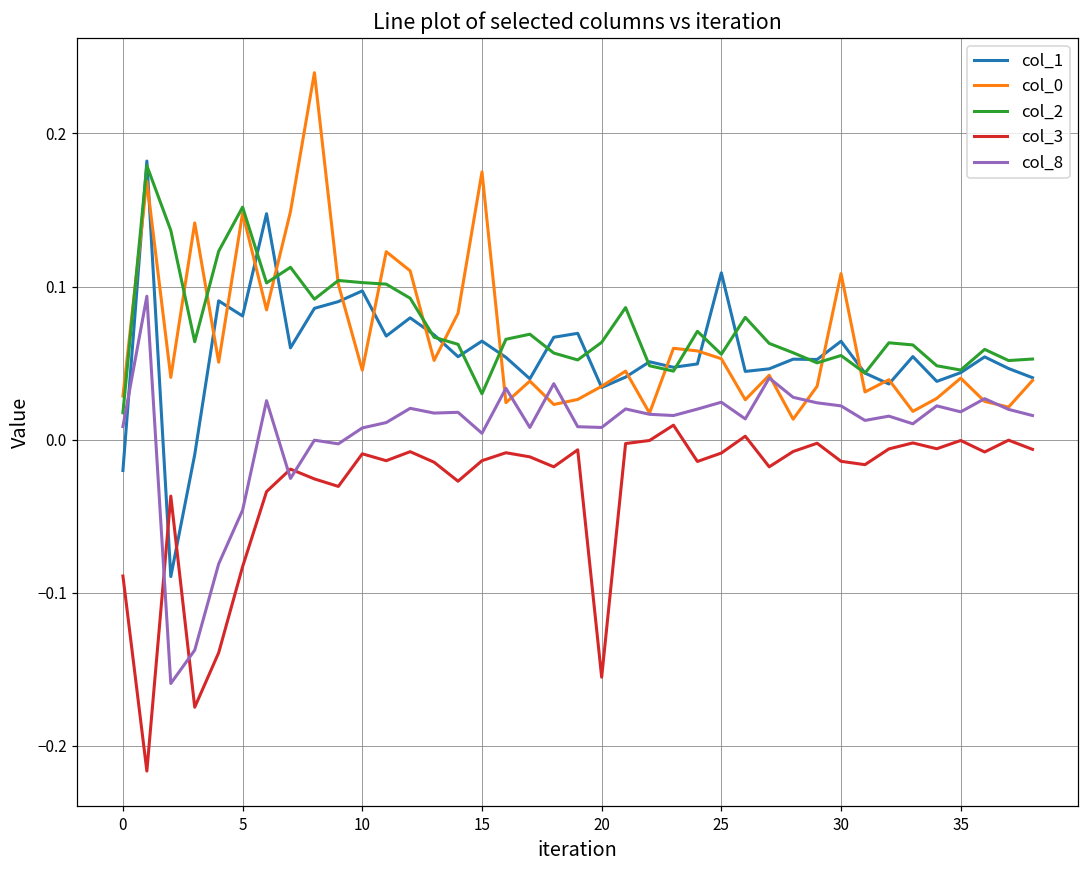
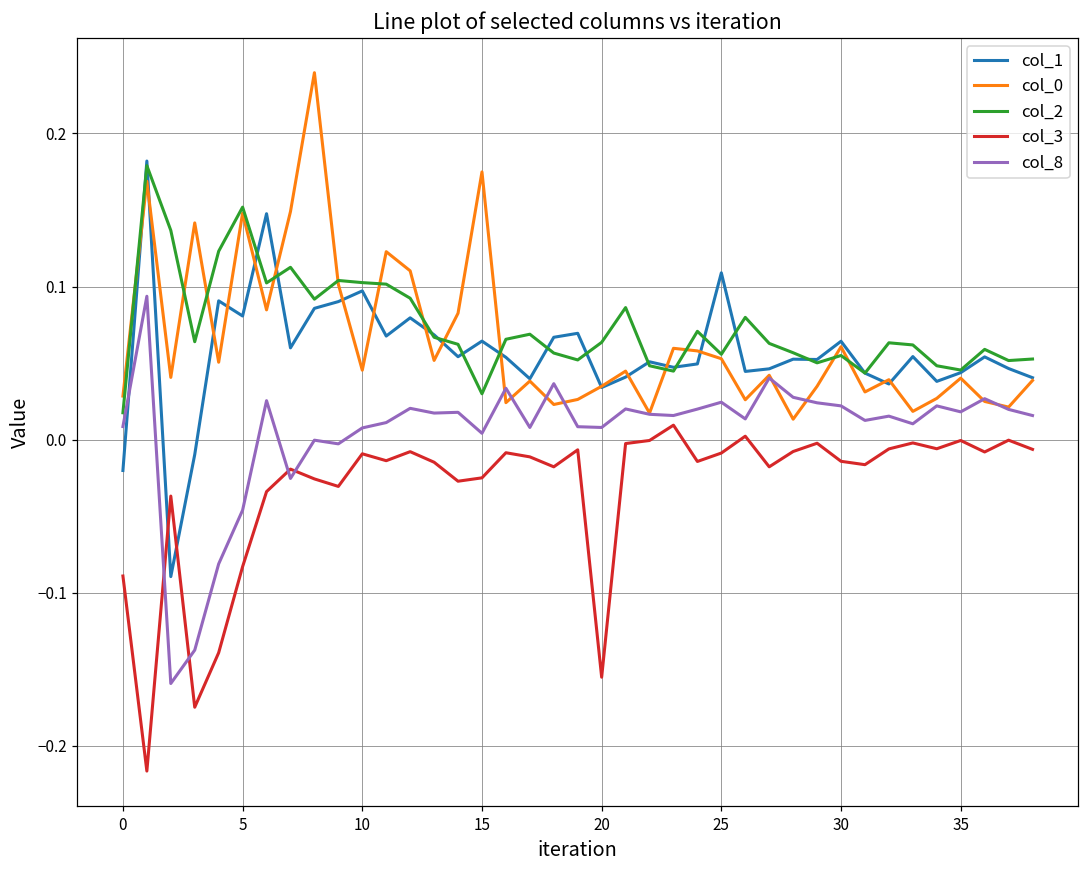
col_3, 15: -0.014 -> -0.025
col_0, 30: 0.109 -> 0.061
